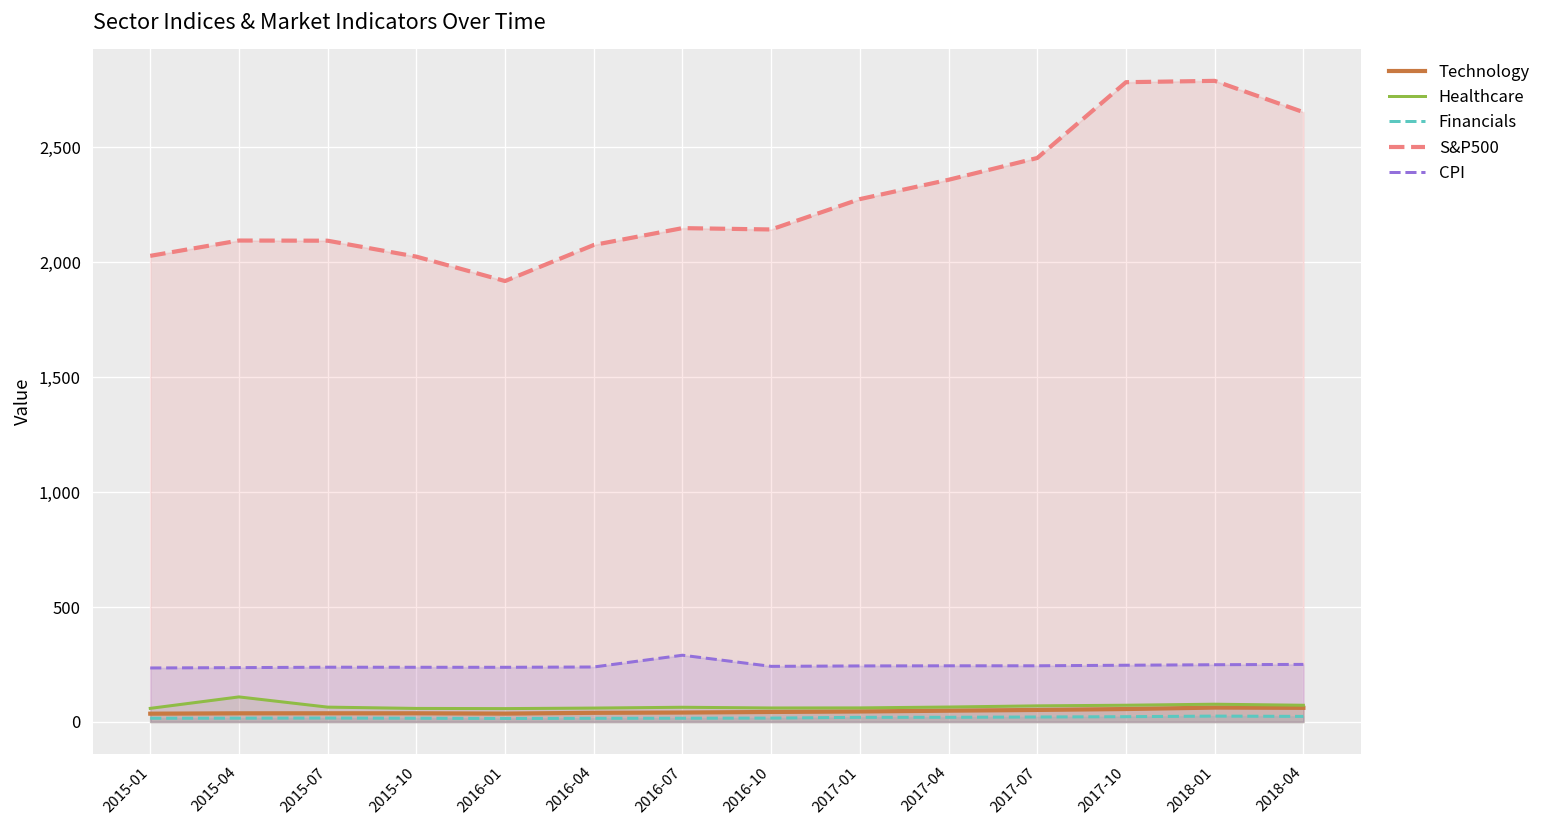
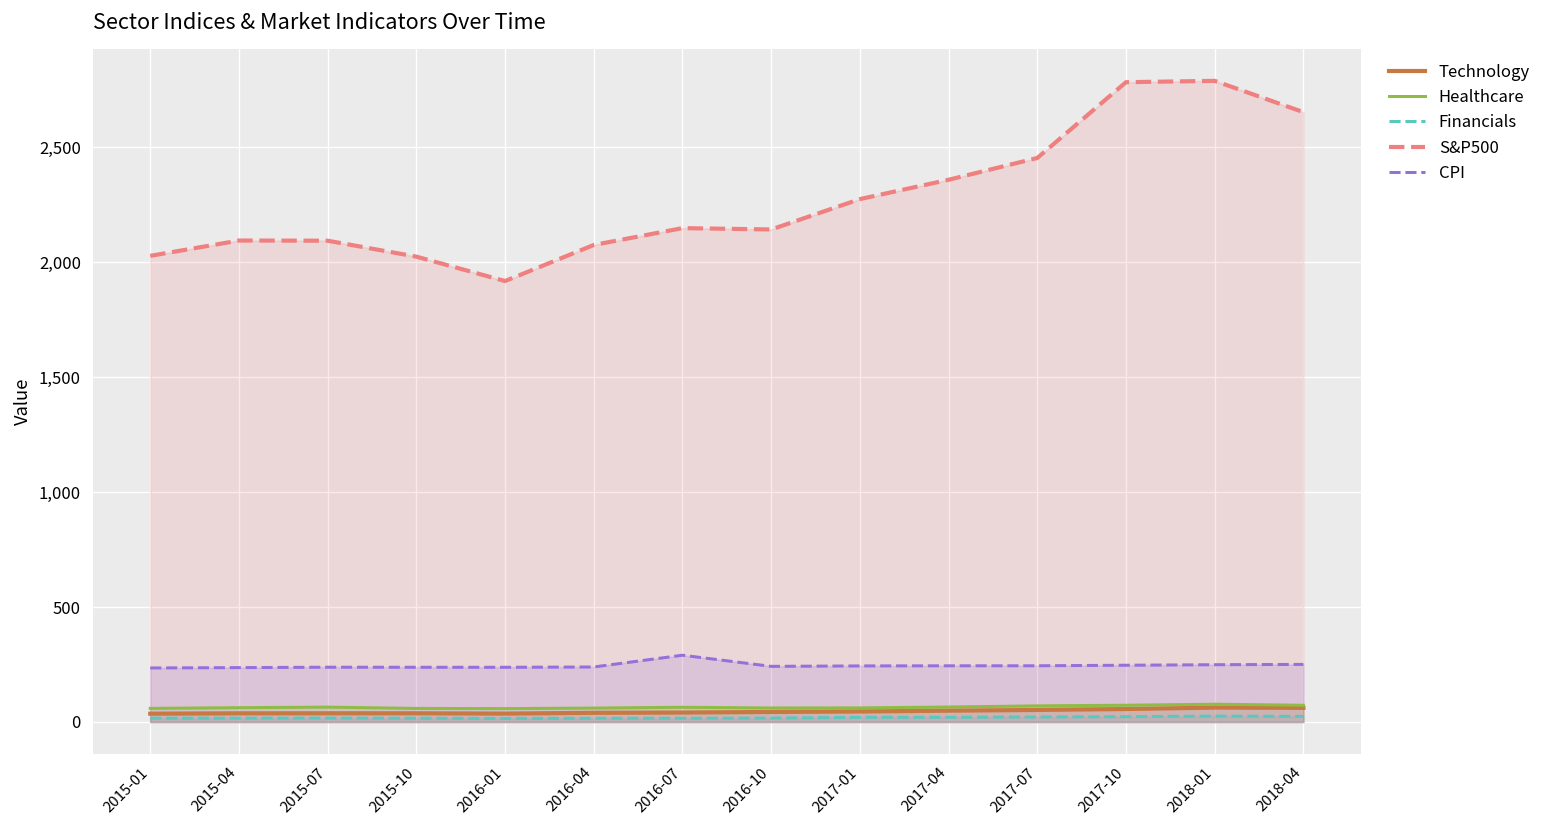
Healthcare, 2015-04: 110 -> 60
